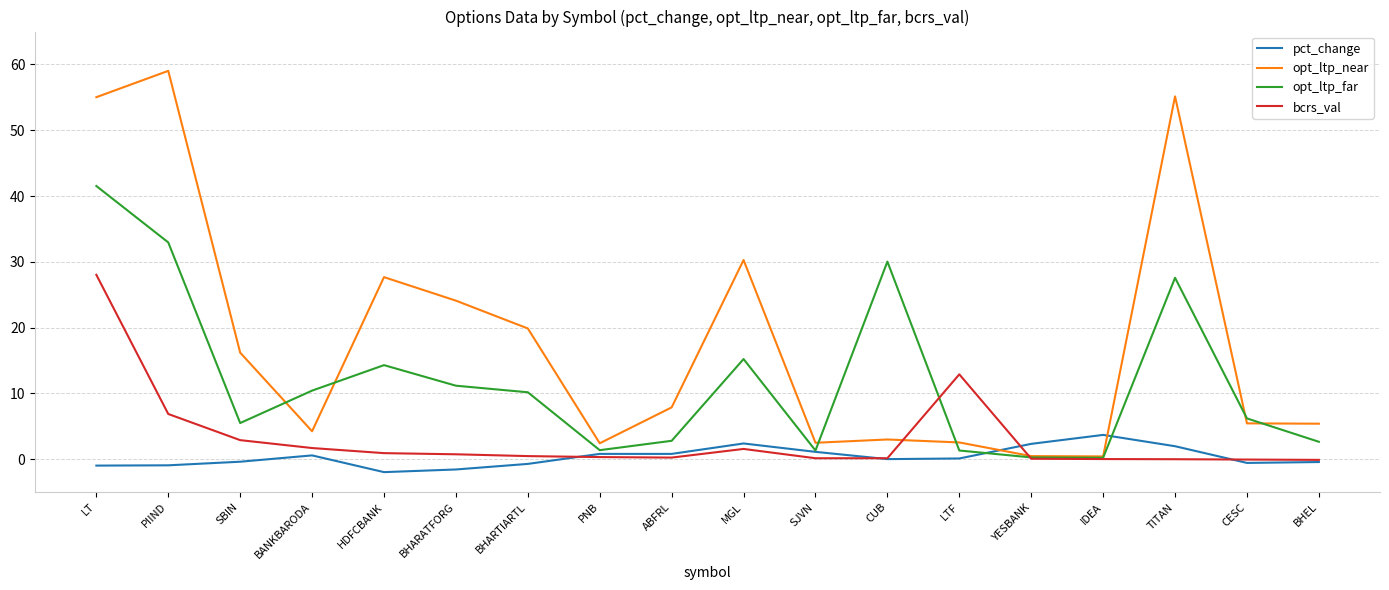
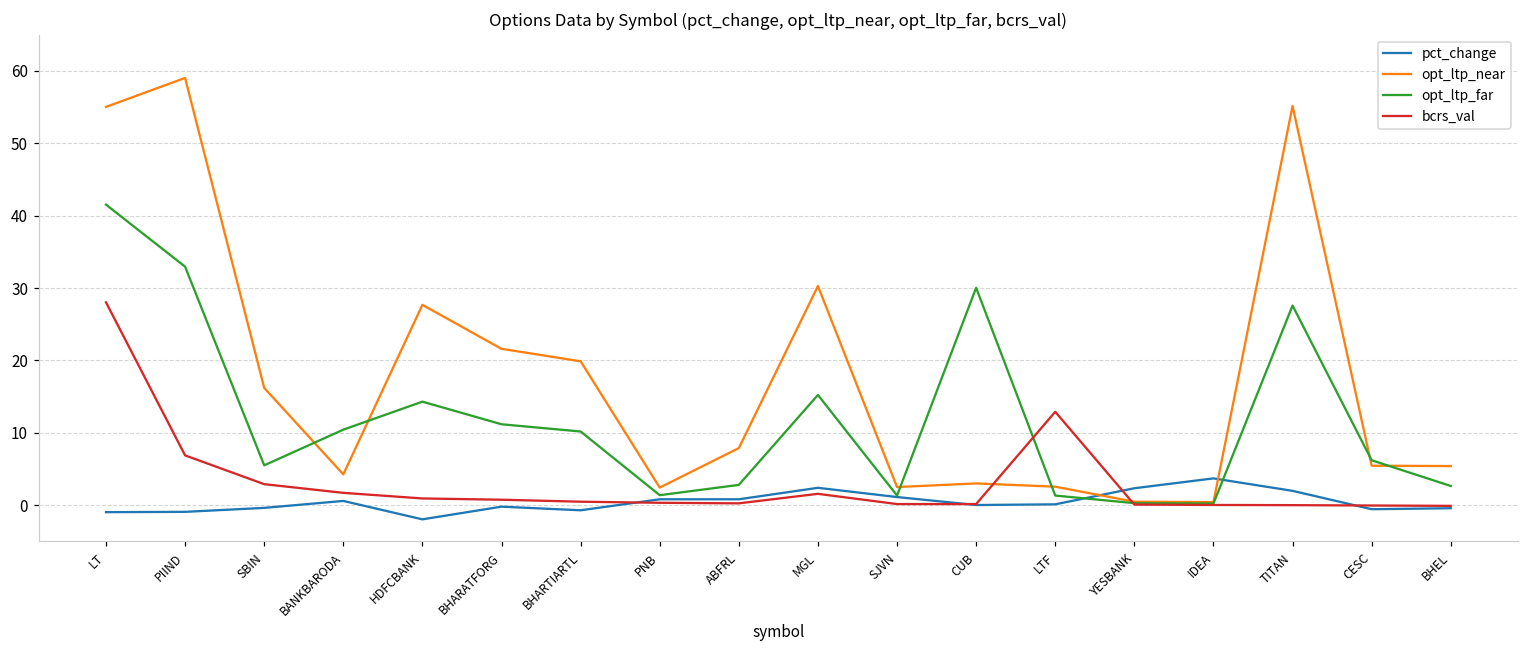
pct_change, BHARATFORG: -2 -> 0
opt_ltp_near, BHARATFORG: 24 -> 22
